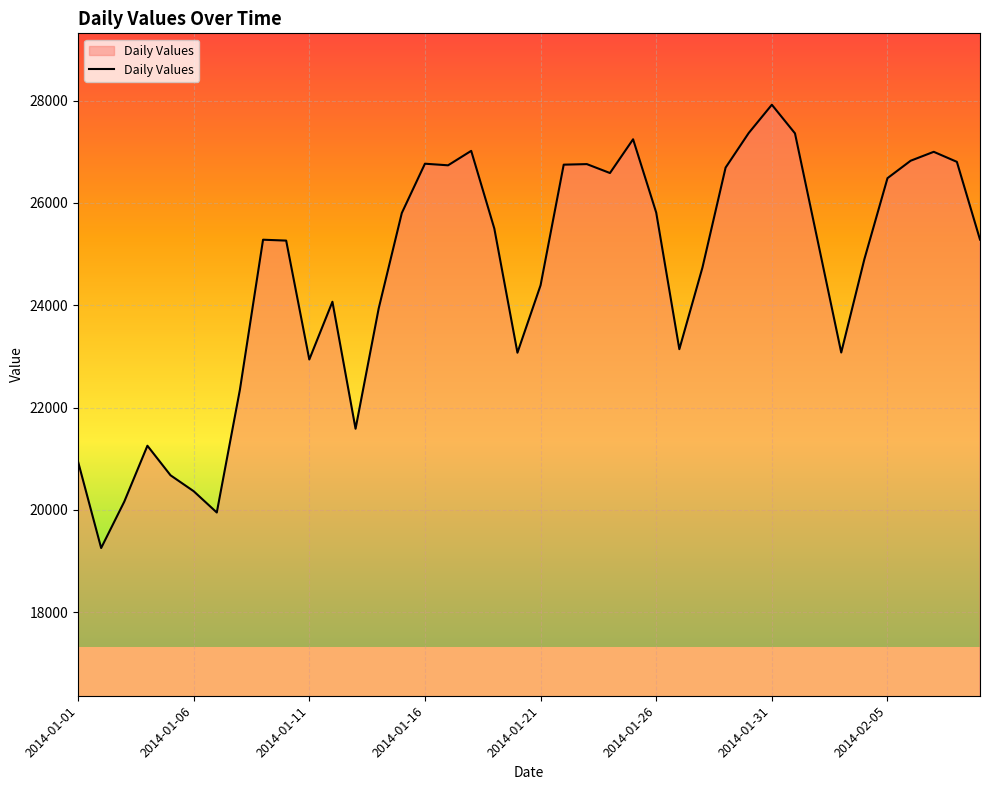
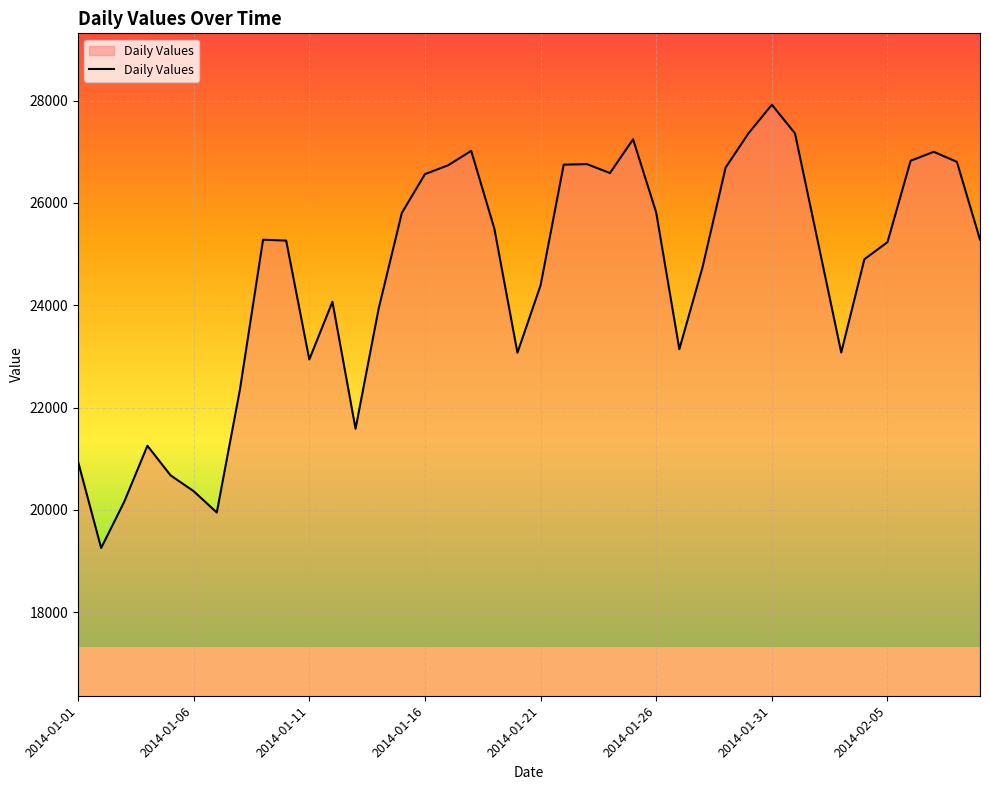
2014-01-16: 26800 -> 26600
2014-02-05: 26500 -> 25200
